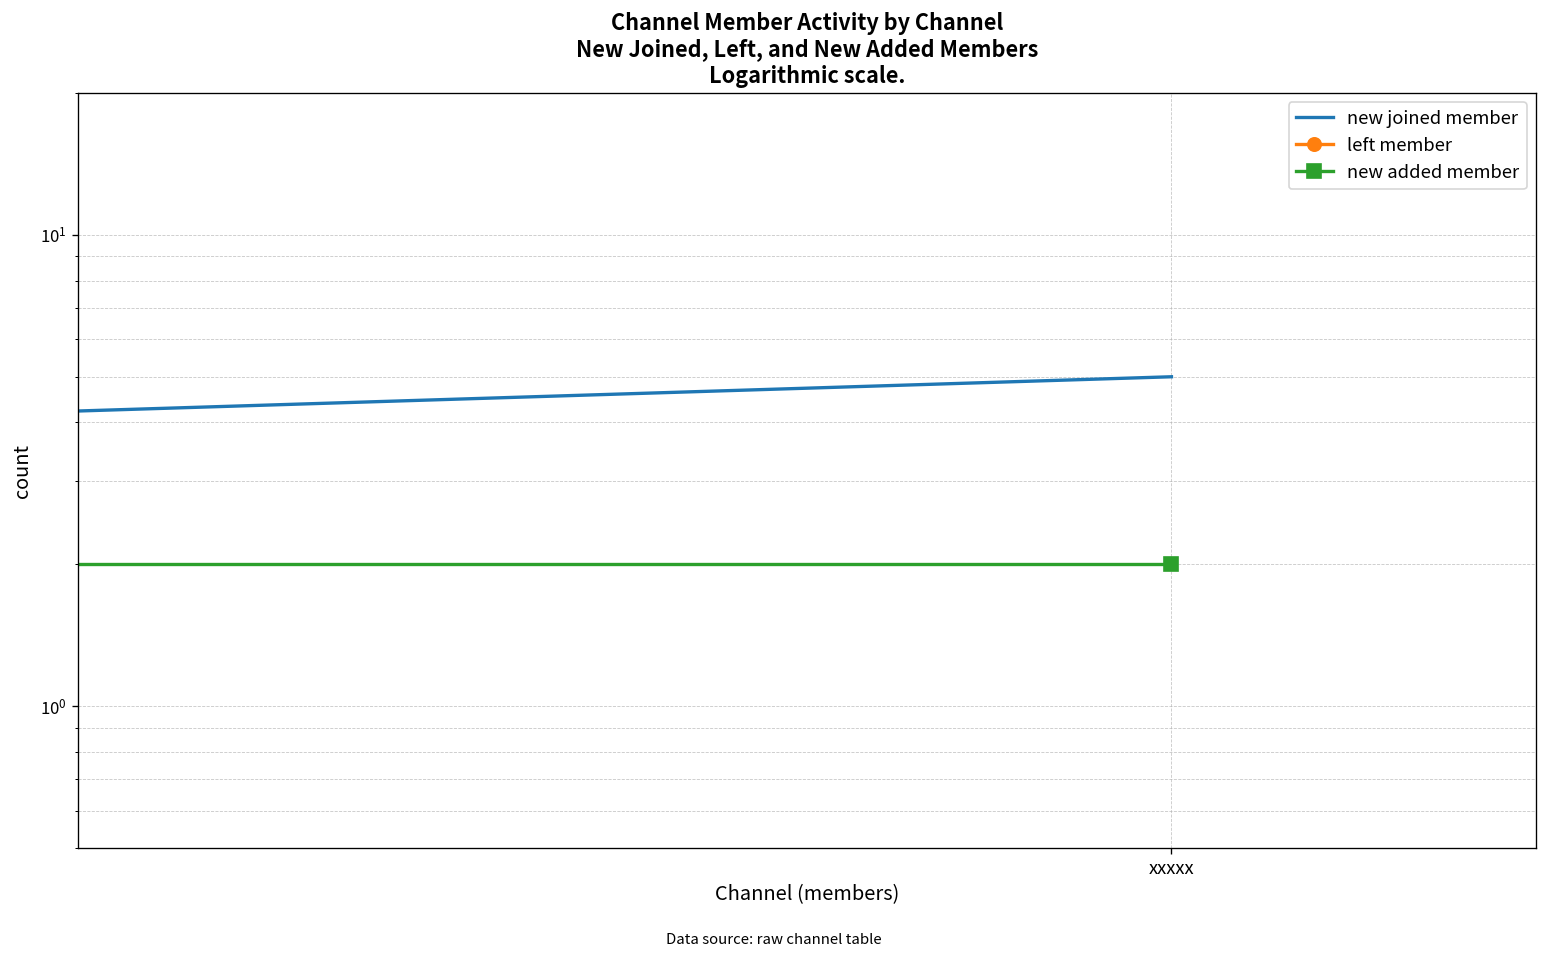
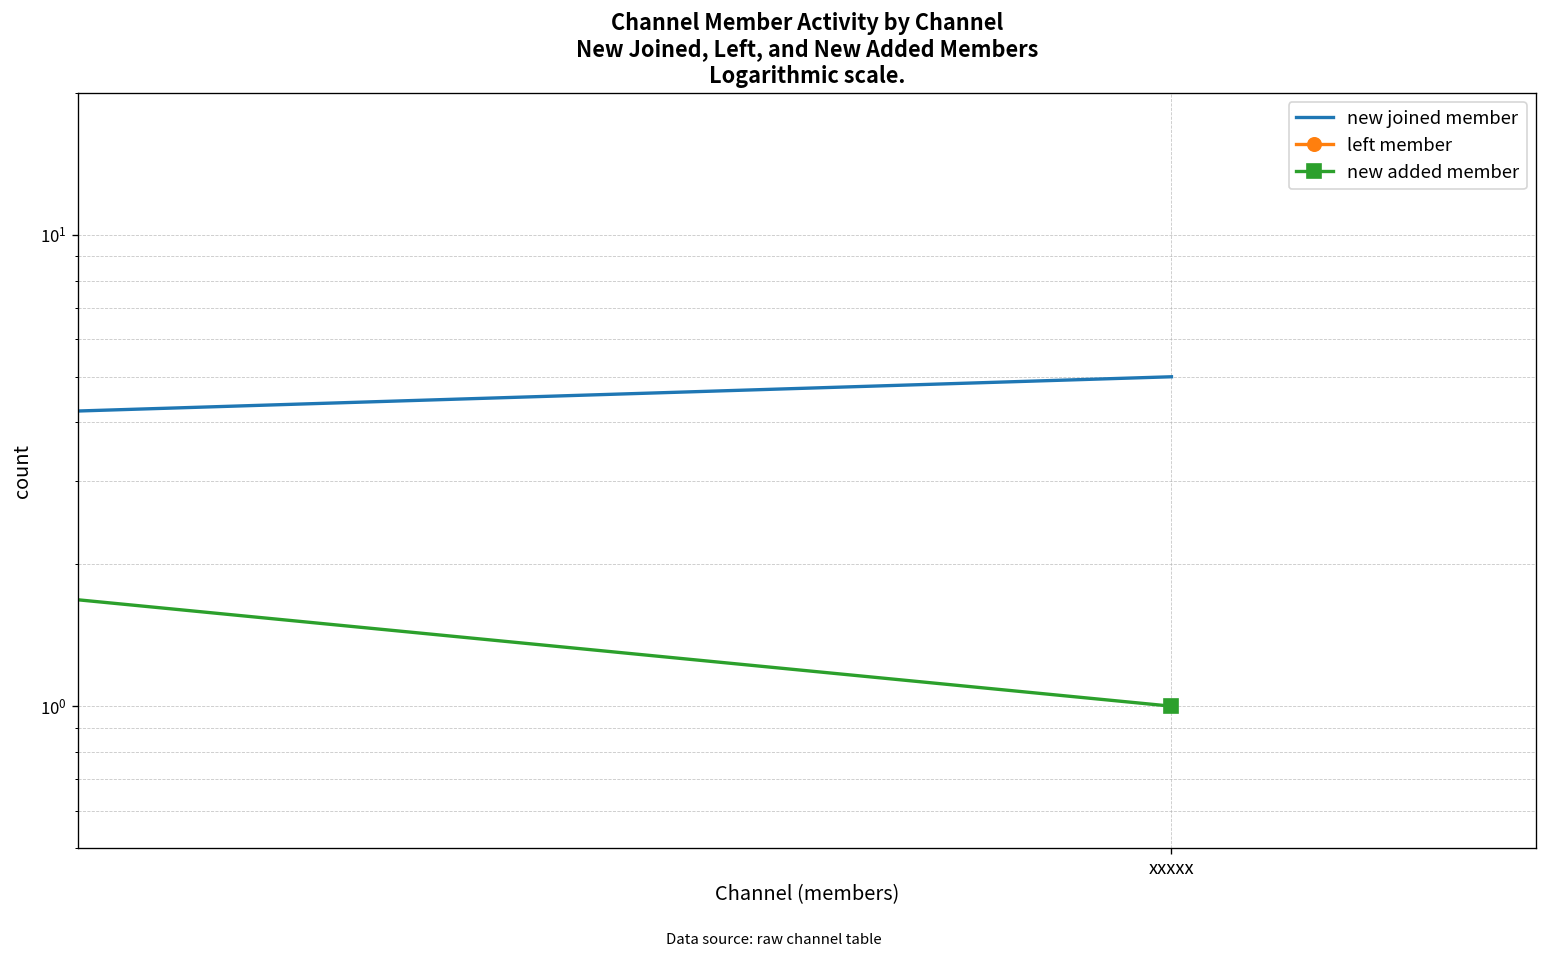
new added member, xxxxx: 2 -> 1
